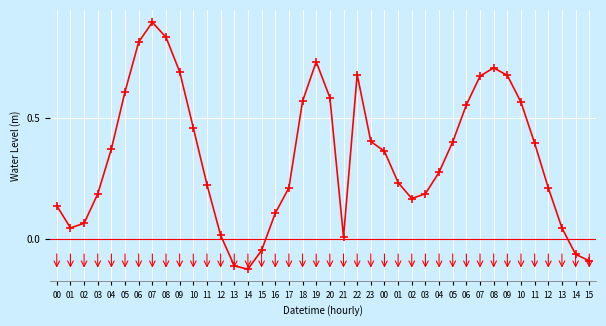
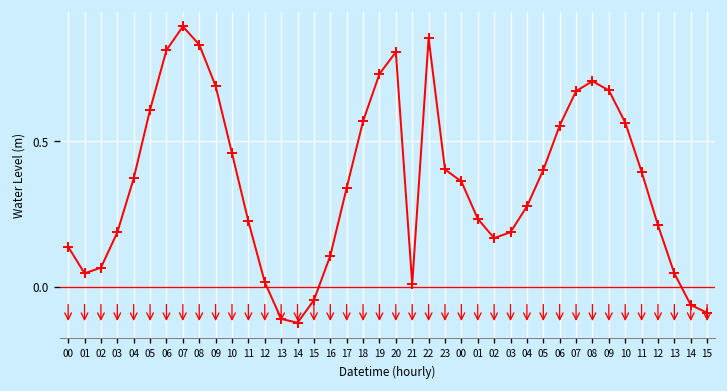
17: 0.21 -> 0.34
20: 0.58 -> 0.81
22: 0.68 -> 0.86
